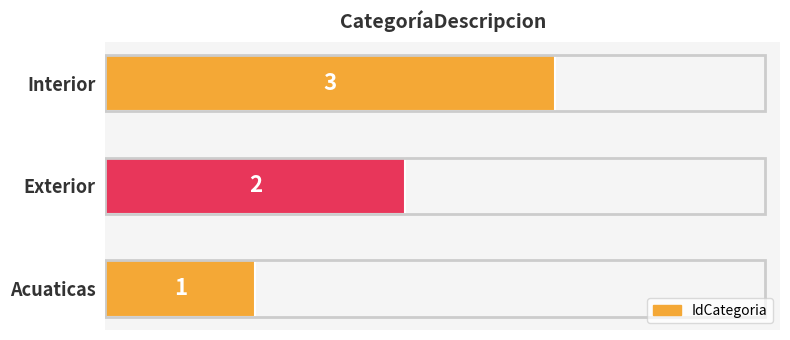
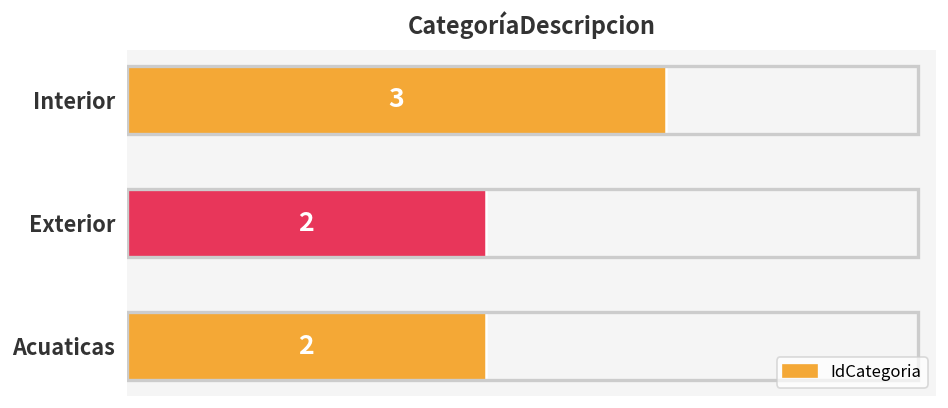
Acuaticas: 1 -> 2
